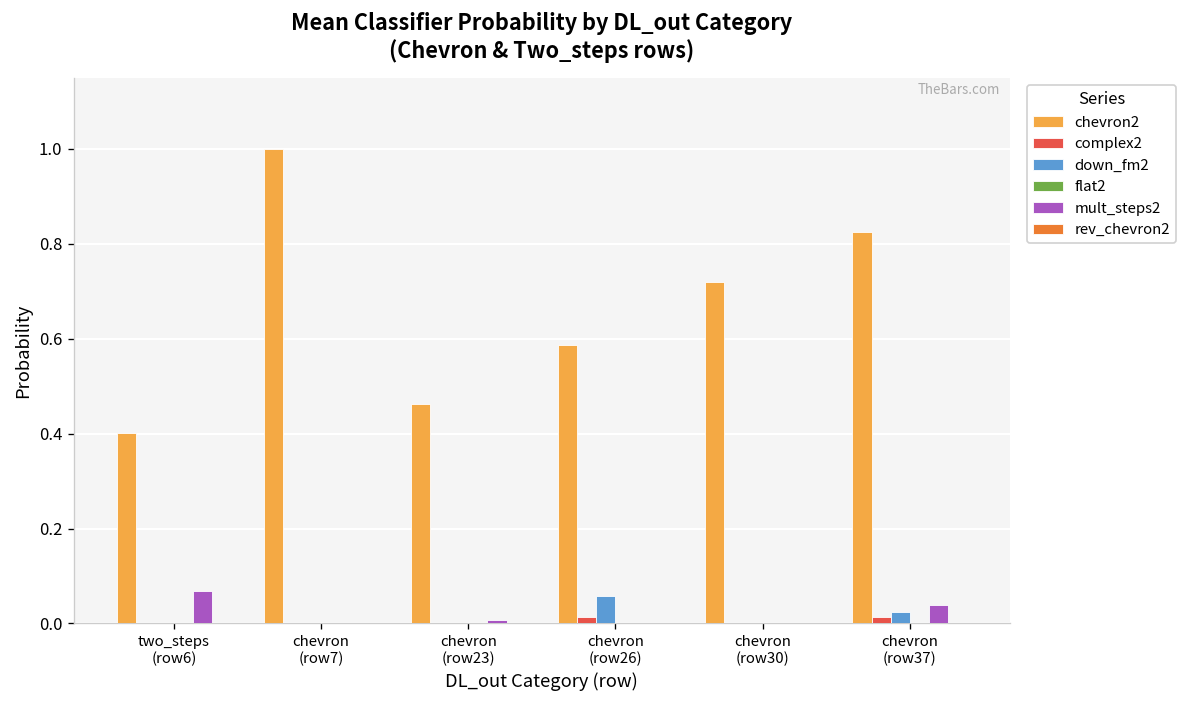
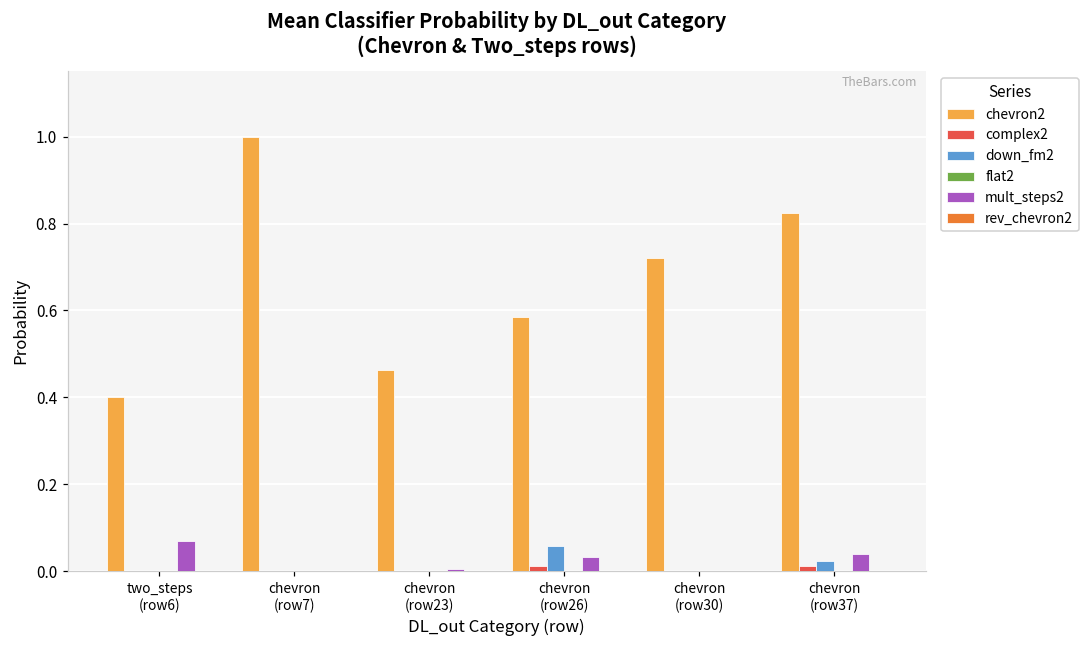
mult_steps2, chevron (row26): 0.00 -> 0.03
